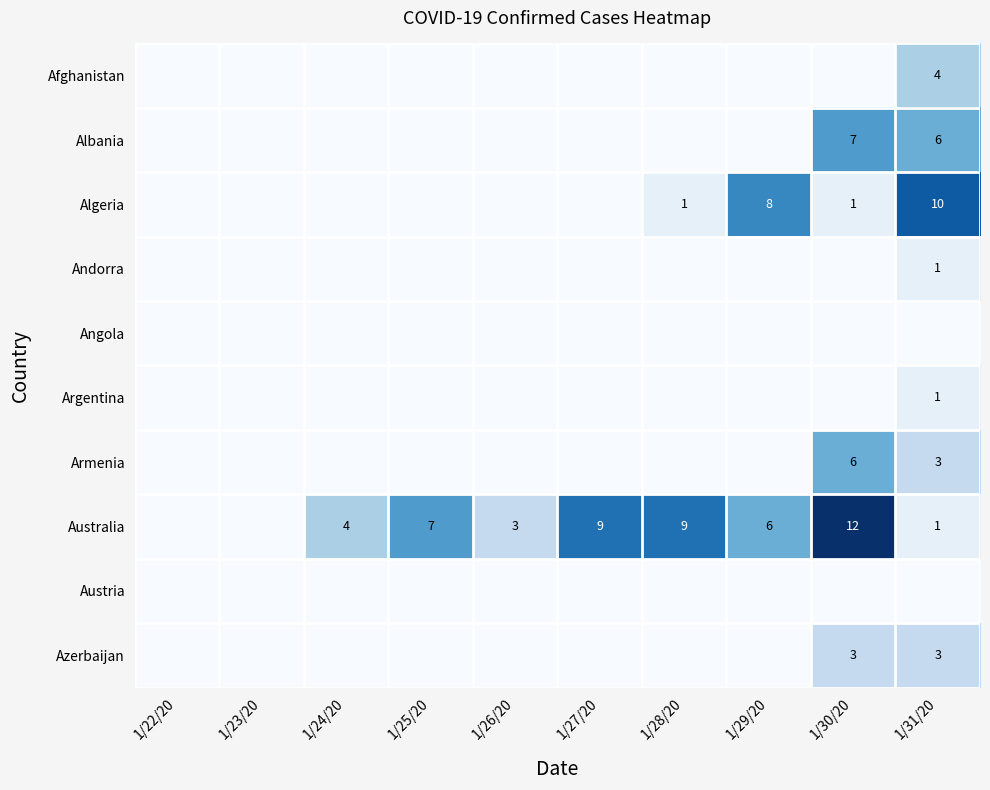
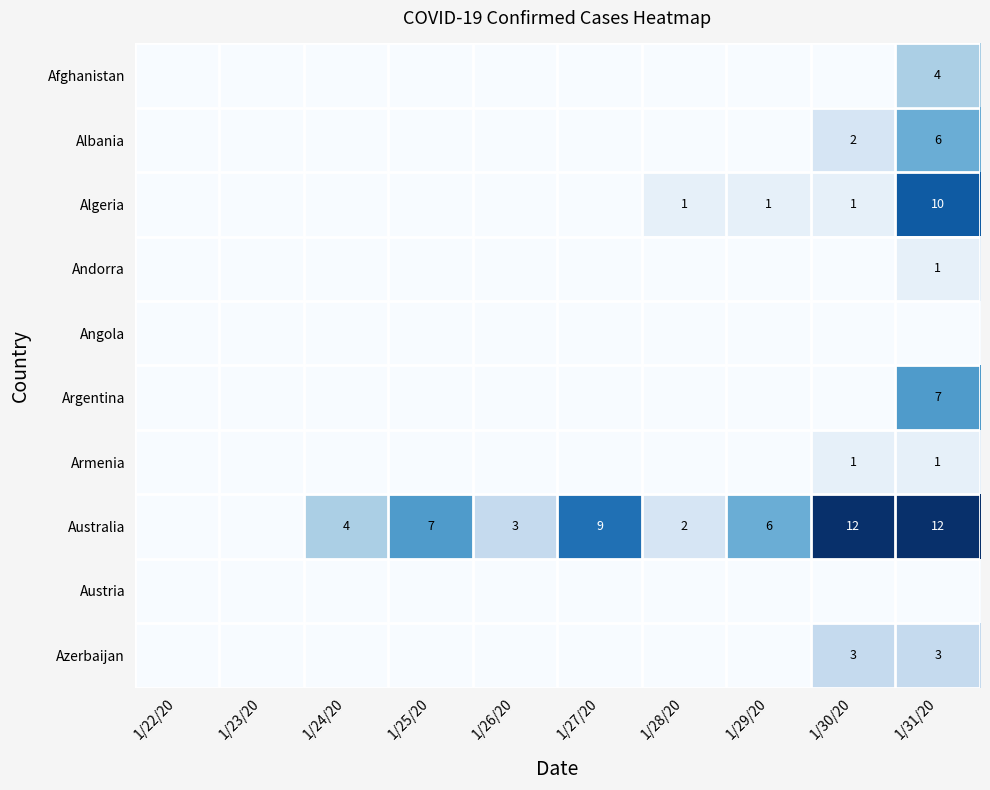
Albania, 1/30/20: 7 -> 2
Algeria, 1/29/20: 8 -> 1
Argentina, 1/31/20: 1 -> 7
Armenia, 1/30/20: 6 -> 1
Armenia, 1/31/20: 3 -> 1
Australia, 1/28/20: 9 -> 2
Australia, 1/31/20: 1 -> 12
